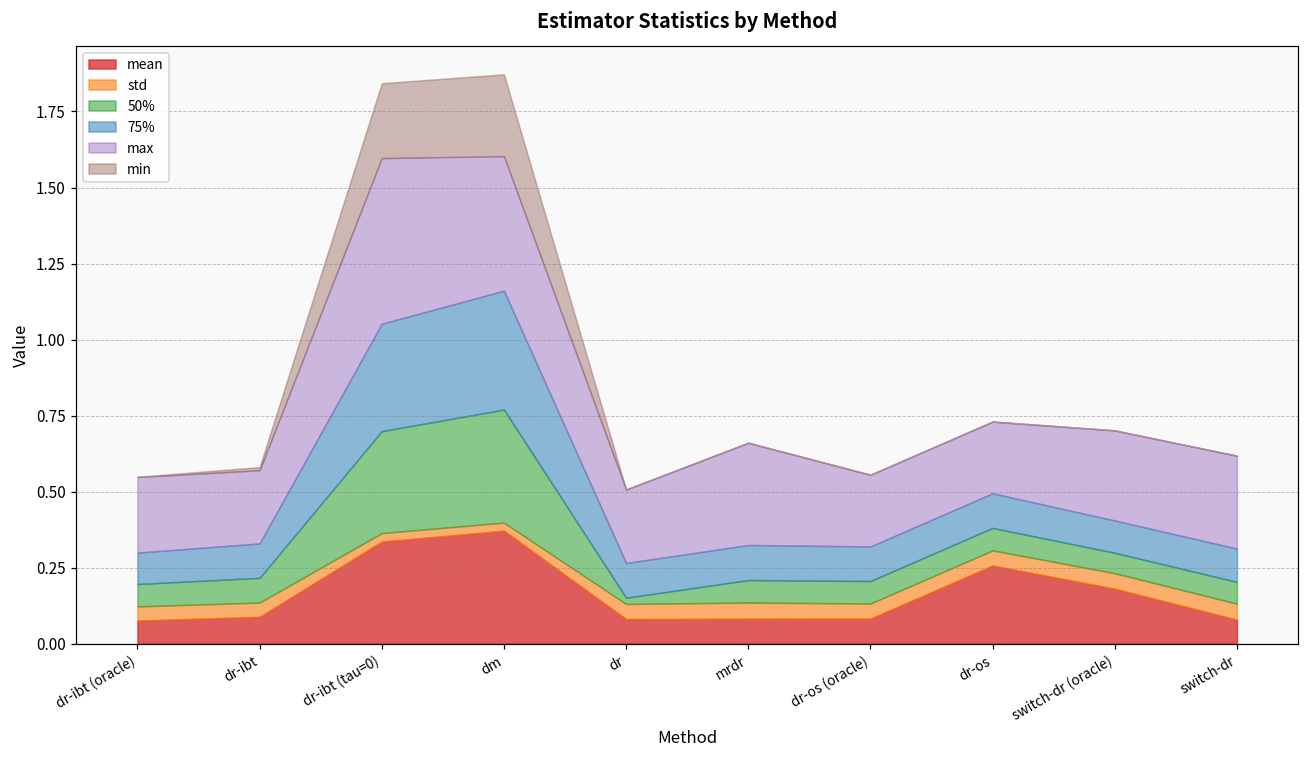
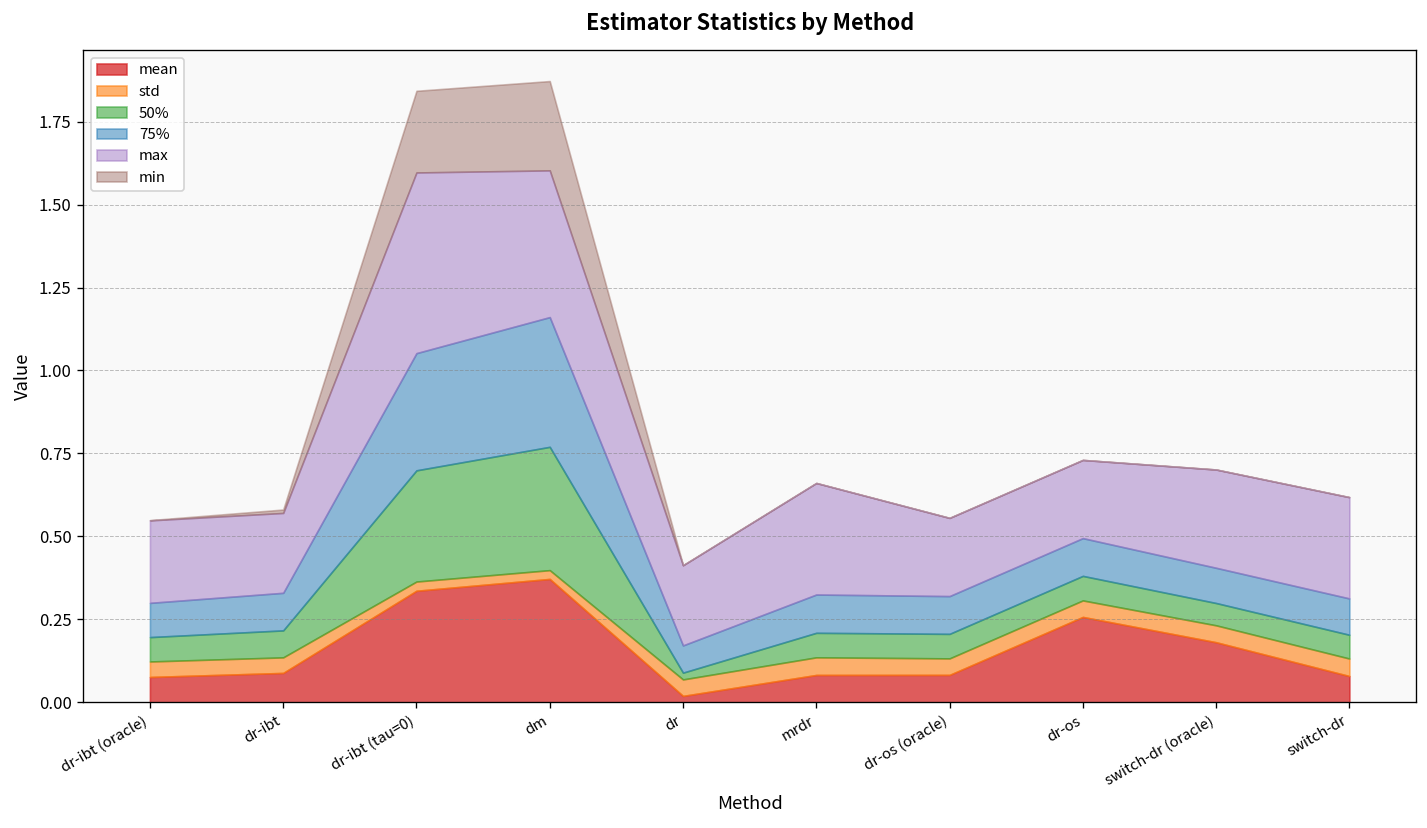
mean, dr: 0.08 -> 0.02
75%, dr: 0.11 -> 0.08
